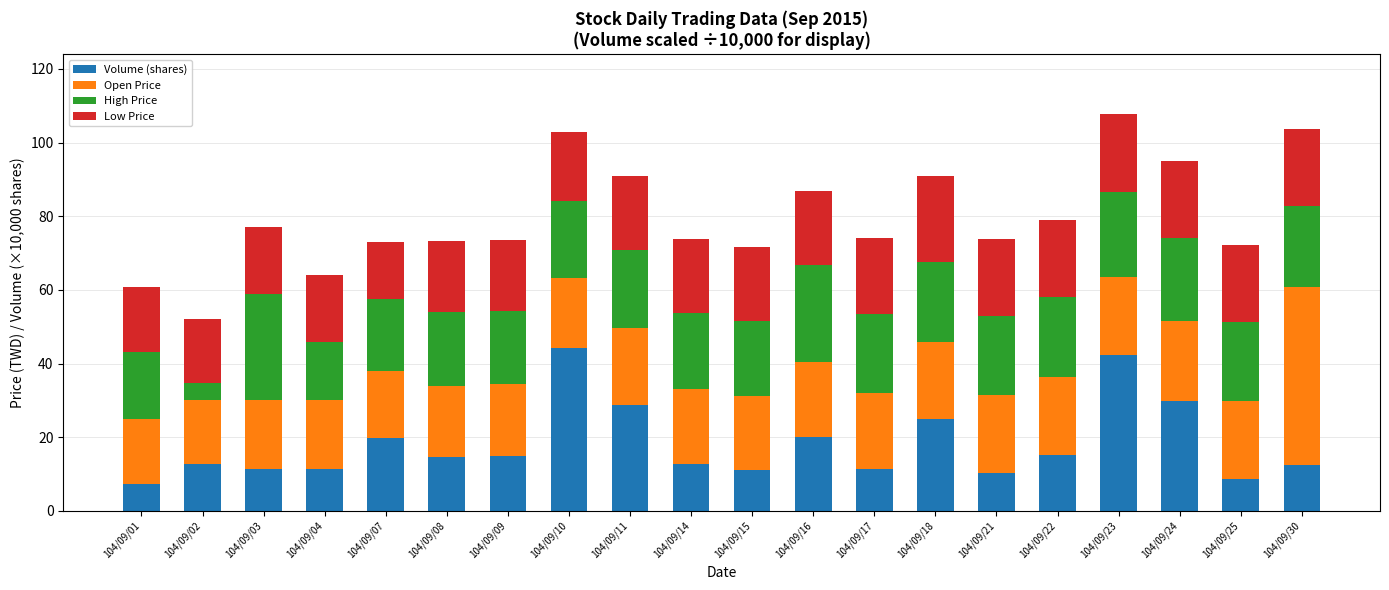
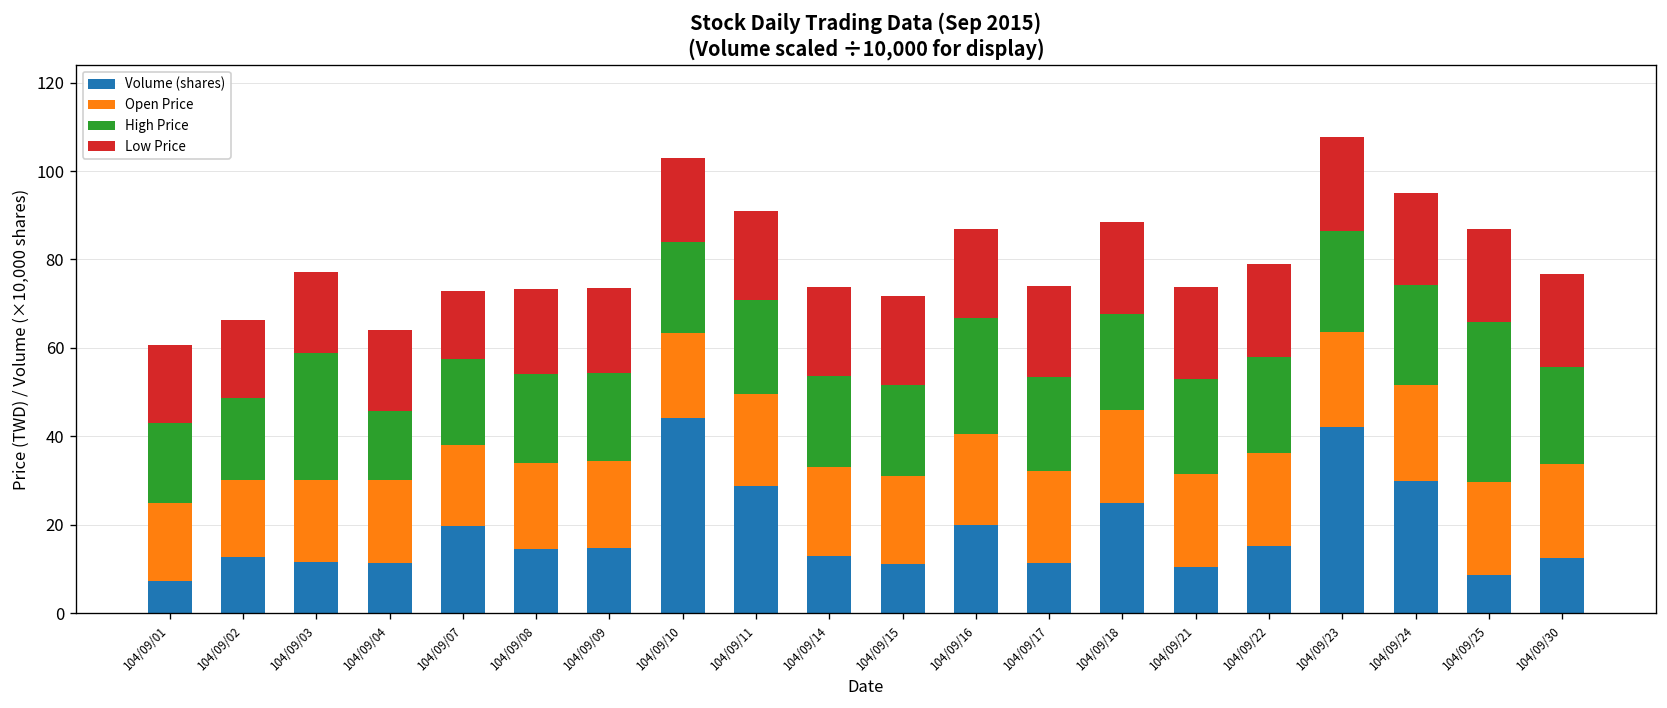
High Price, 104/09/02: 5 -> 19
Low Price, 104/09/18: 23 -> 21
High Price, 104/09/25: 22 -> 36
Open Price, 104/09/30: 48 -> 21
